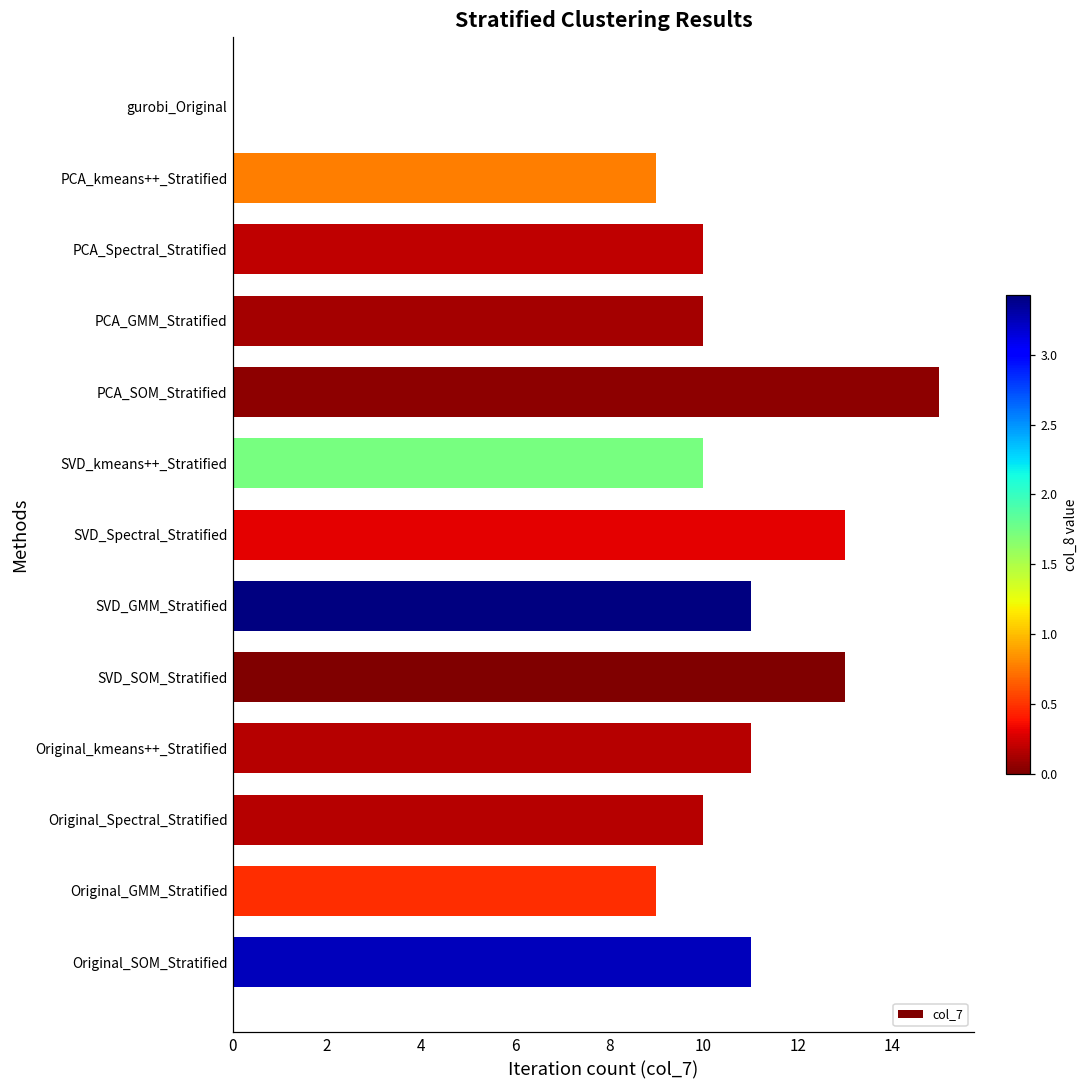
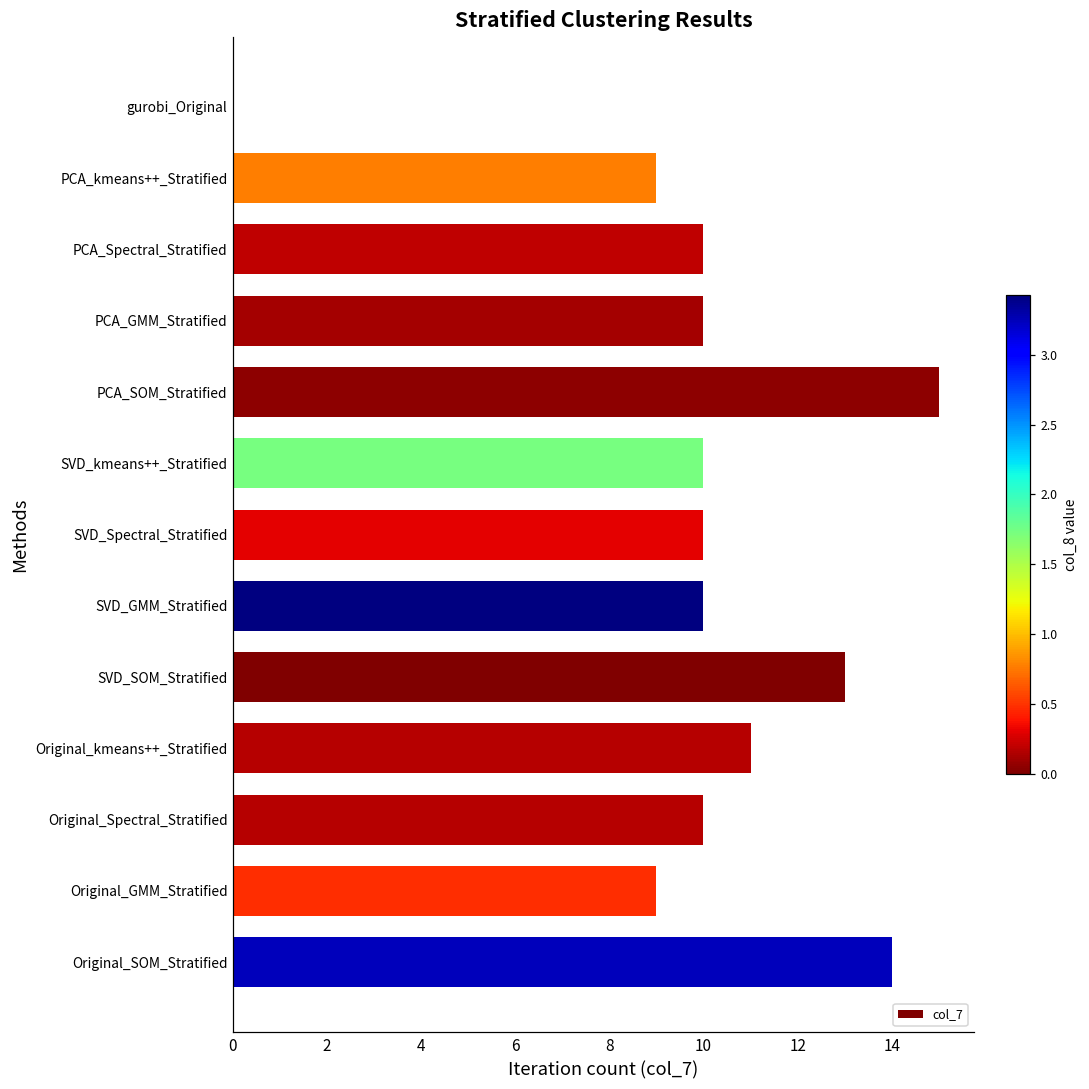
SVD_Spectral_Stratified: 13 -> 10
SVD_GMM_Stratified: 11 -> 10
Original_SOM_Stratified: 11 -> 14
